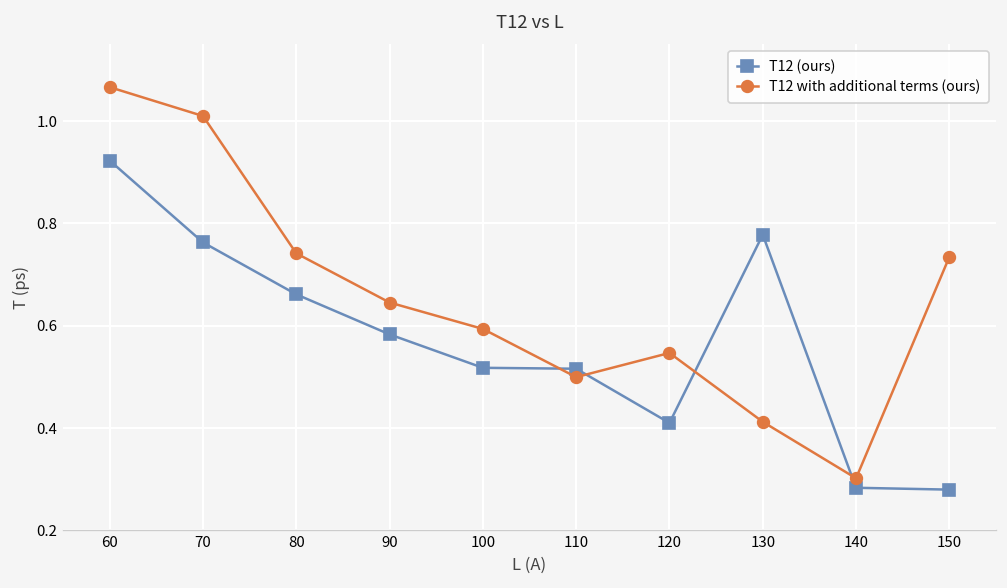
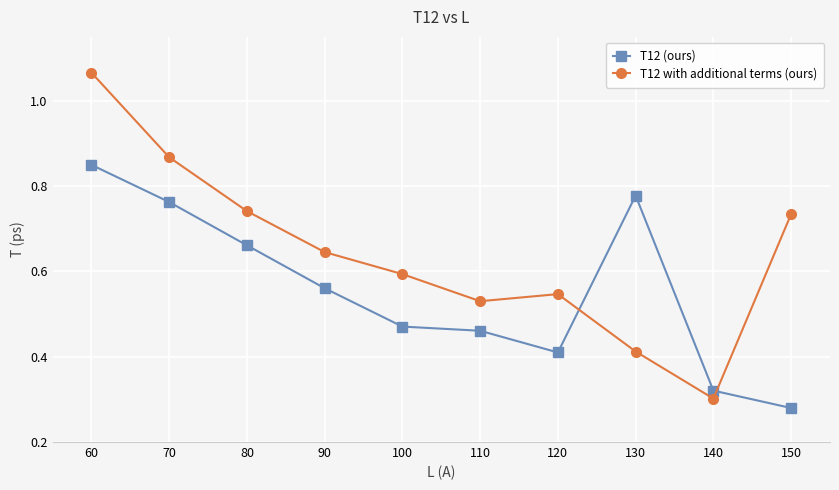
T12 (ours), 60: 0.92 -> 0.85
T12 with additional terms (ours), 70: 1.01 -> 0.87
T12 (ours), 90: 0.58 -> 0.56
T12 (ours), 100: 0.52 -> 0.47
T12 (ours), 110: 0.52 -> 0.46
T12 with additional terms (ours), 110: 0.50 -> 0.53
T12 (ours), 140: 0.28 -> 0.32
